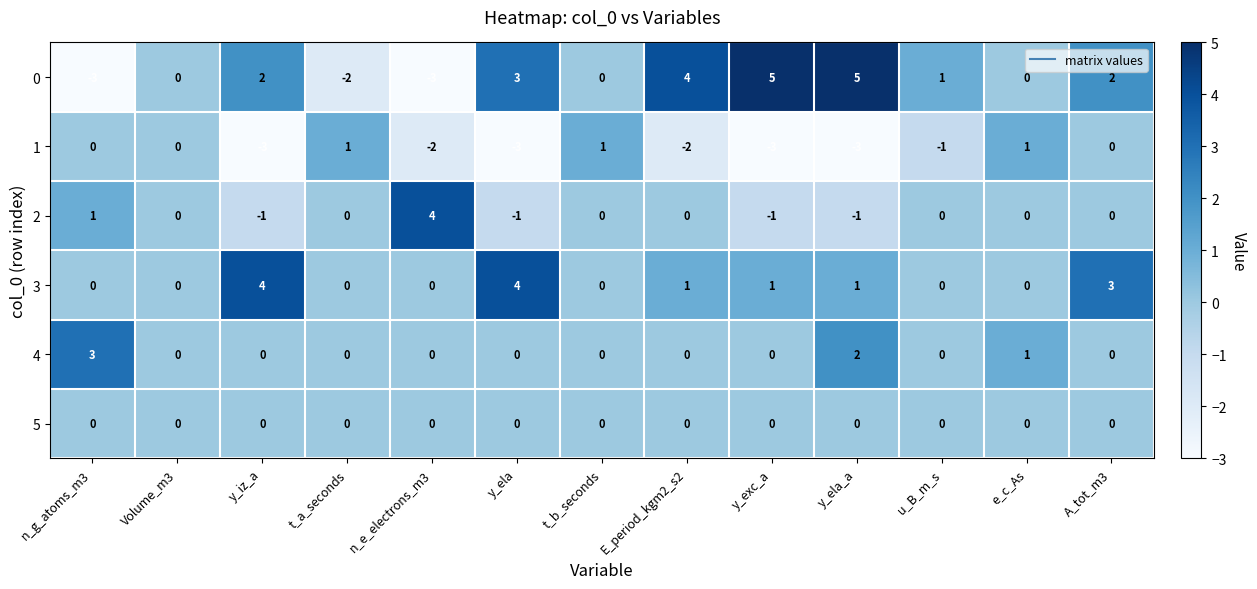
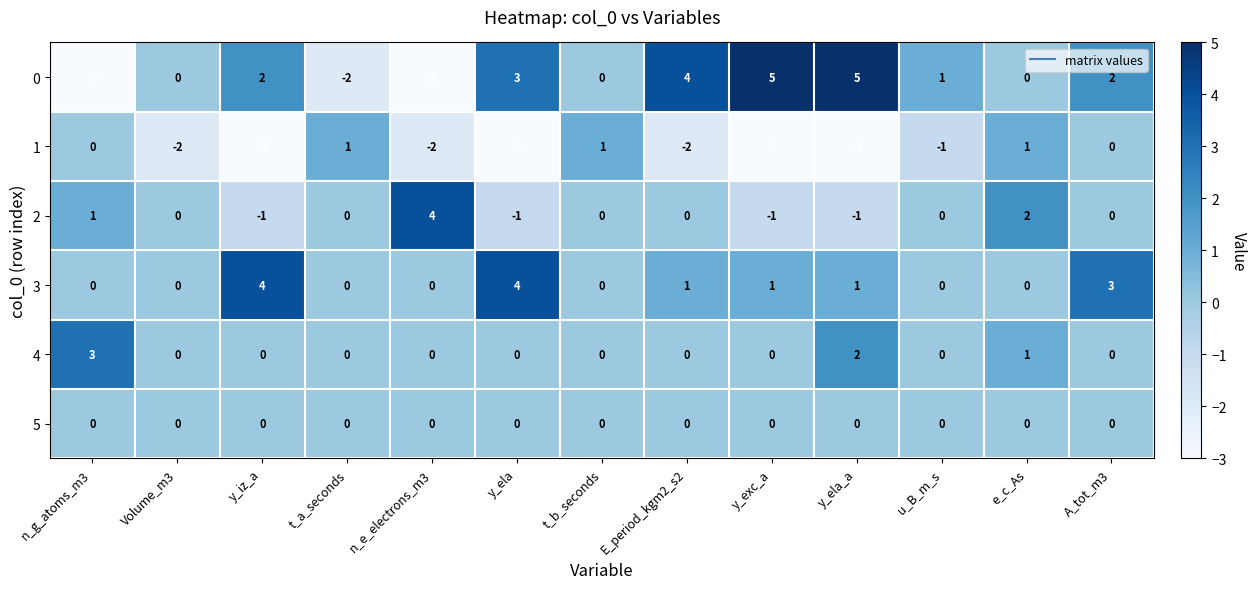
1, Volume_m3: 0 -> -2
2, e_c_As: 0 -> 2
